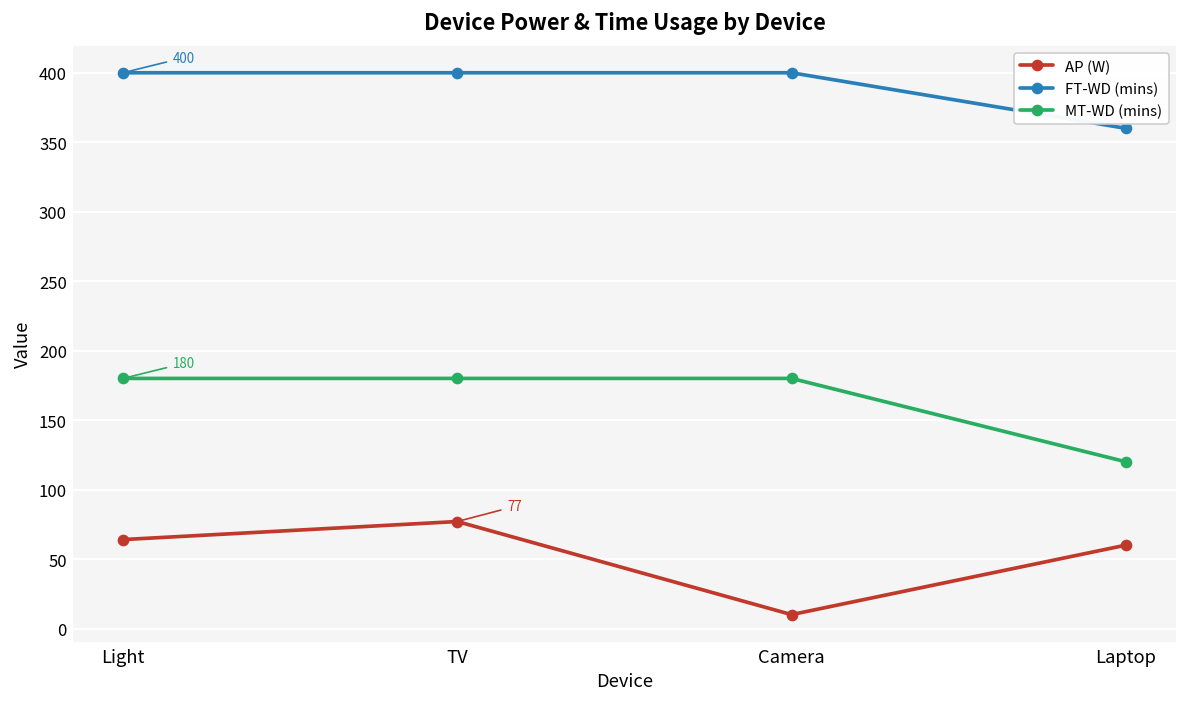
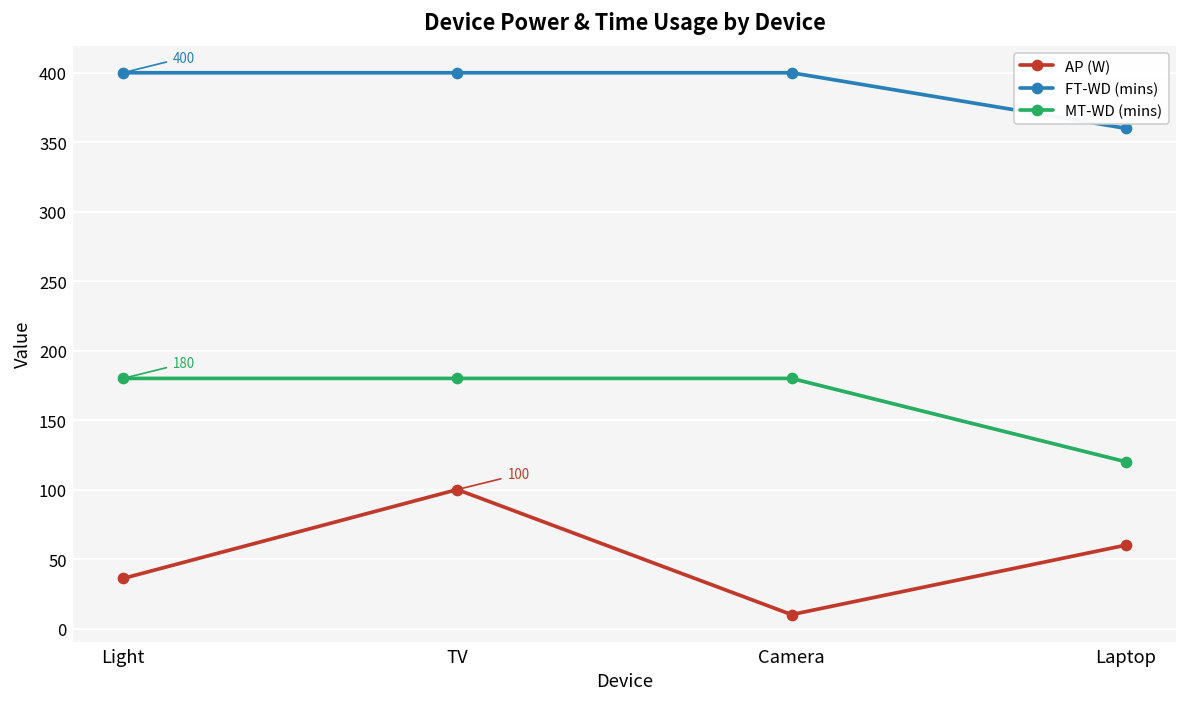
AP (W), Light: 64 -> 36
AP (W), TV: 77 -> 100
